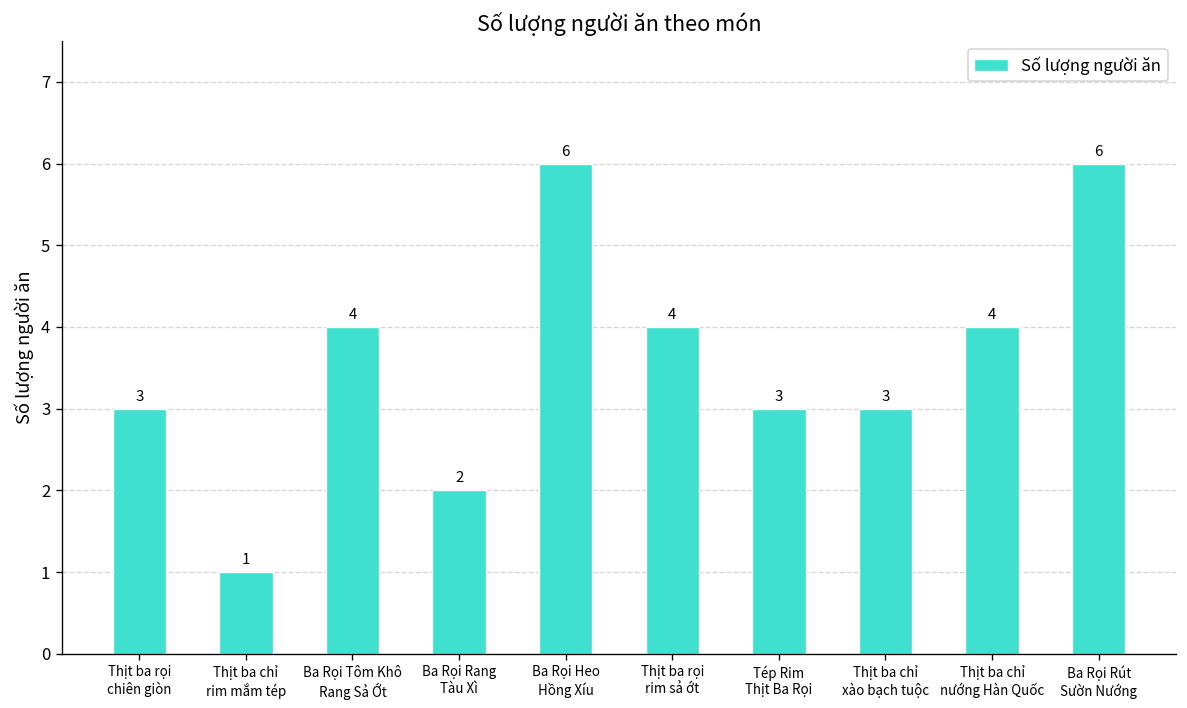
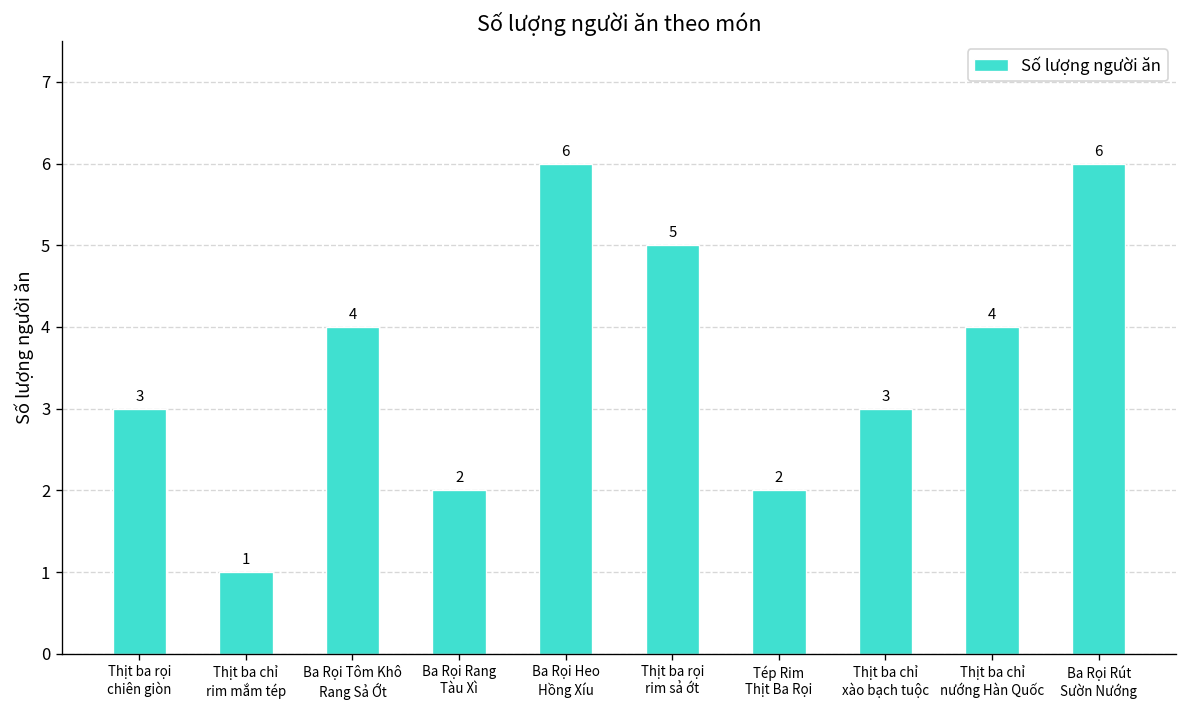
Thịt ba rọi rim sả ớt: 4 -> 5
Tép Rim Thịt Ba Rọi: 3 -> 2
